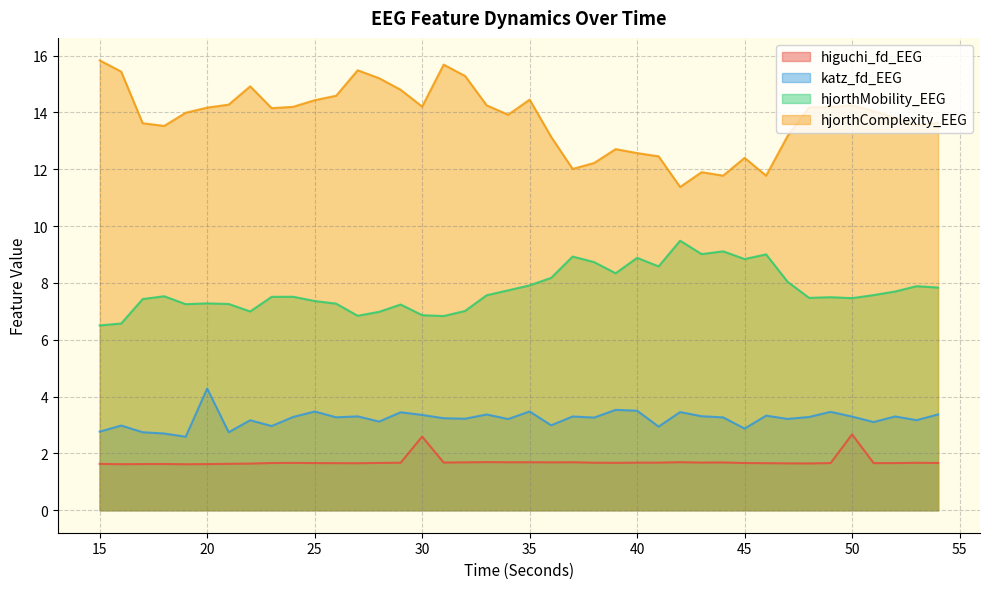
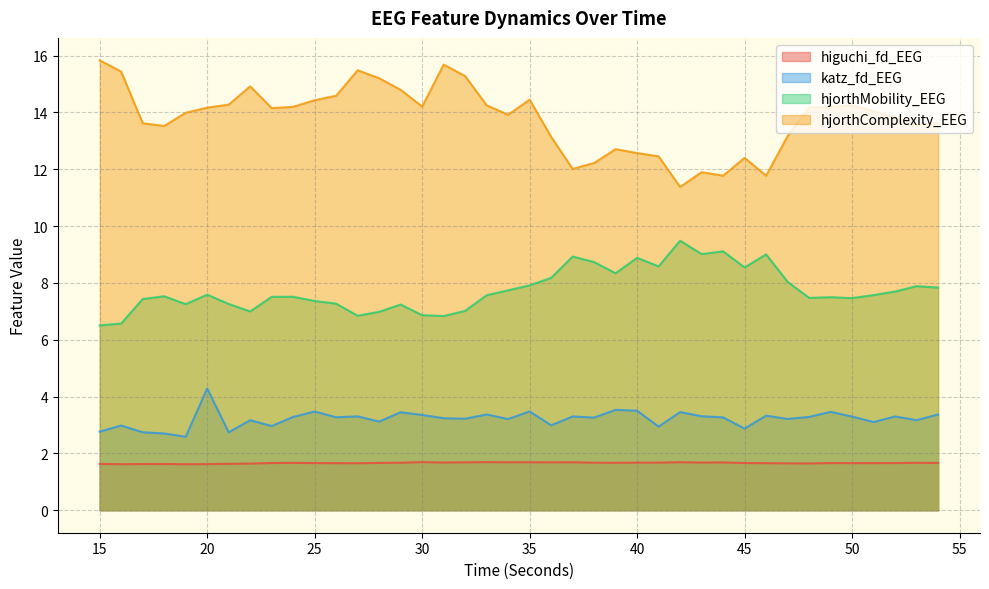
hjorthMobility_EEG, 20: 7.3 -> 7.6
higuchi_fd_EEG, 30: 2.6 -> 1.7
hjorthMobility_EEG, 45: 8.8 -> 8.5
higuchi_fd_EEG, 50: 2.7 -> 1.7
